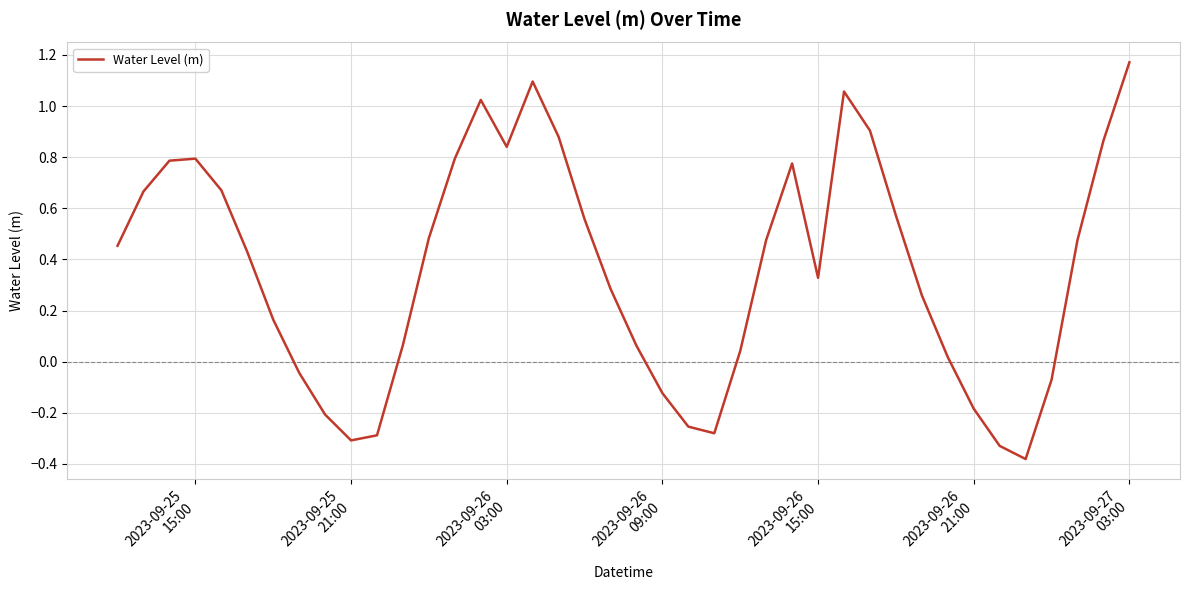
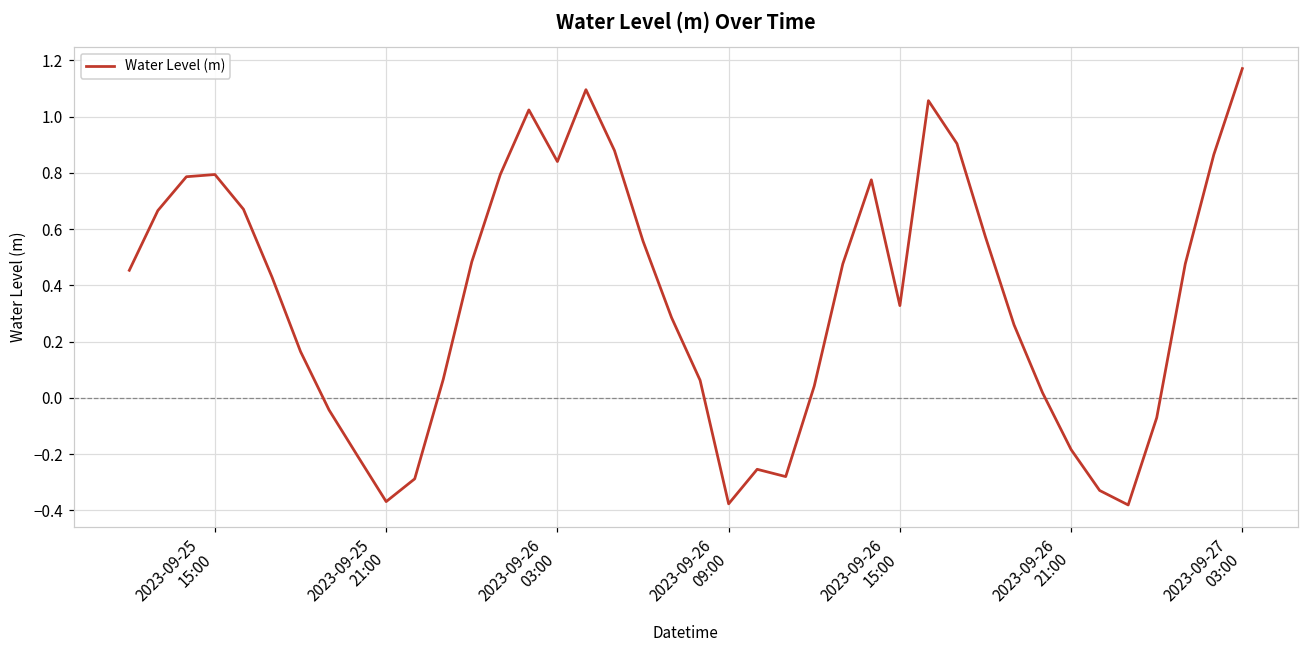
2023-09-25 21:00: -0.31 -> -0.37
2023-09-26 09:00: -0.12 -> -0.38
